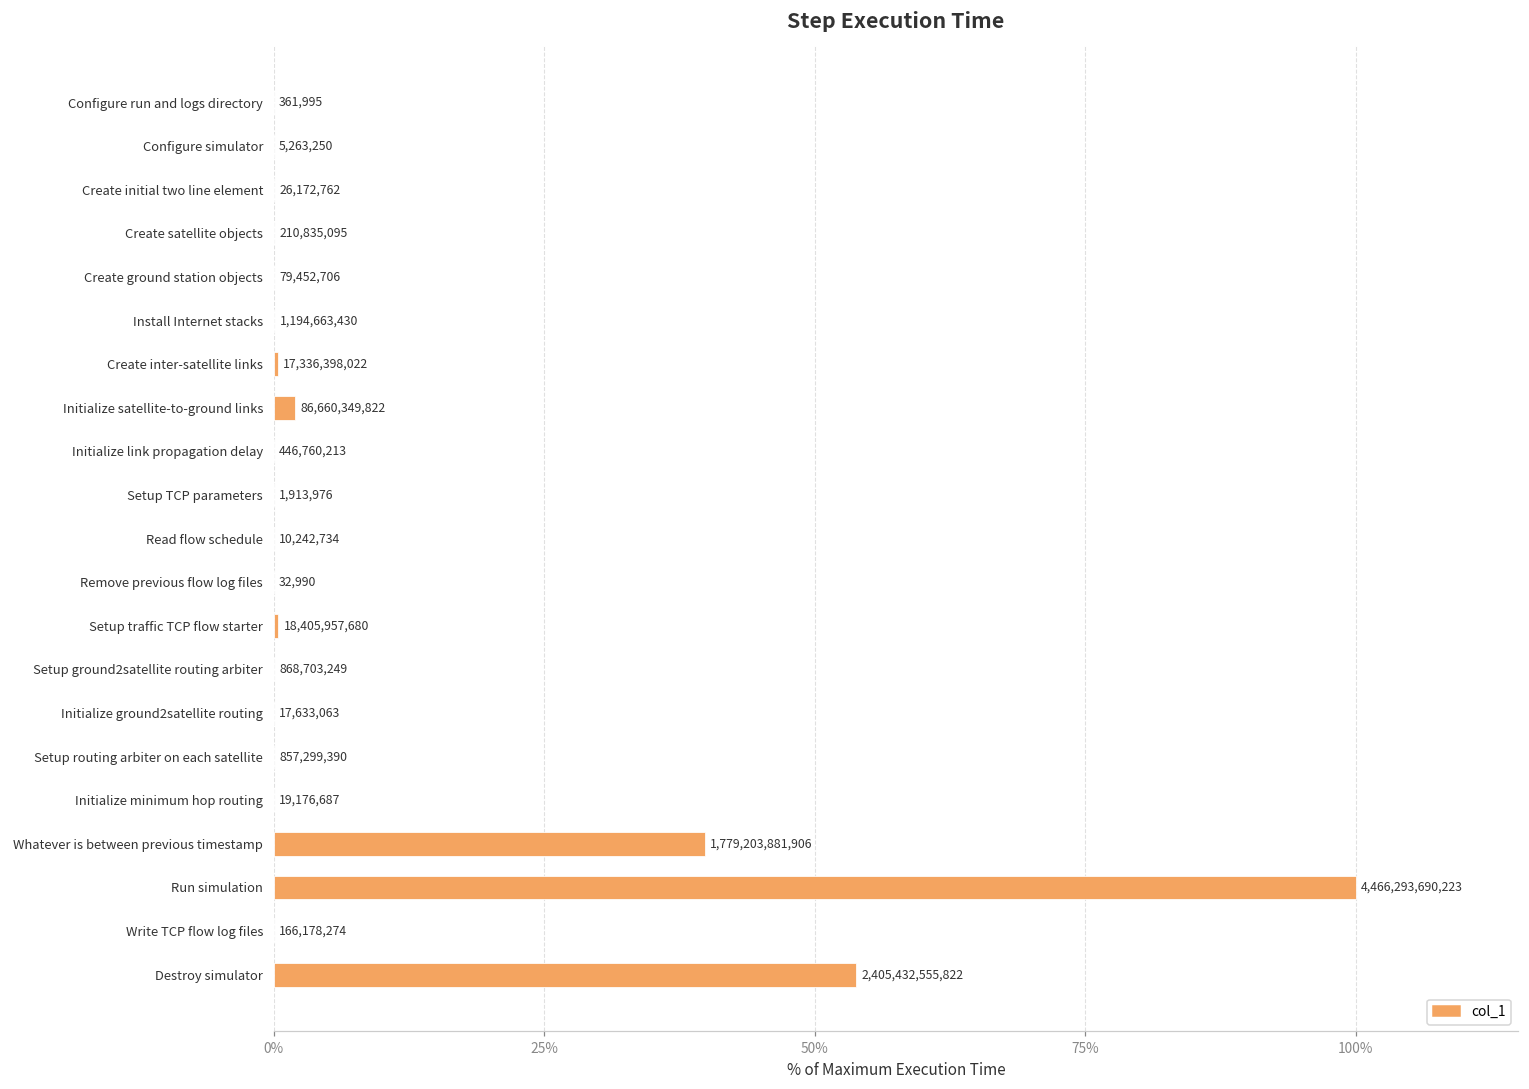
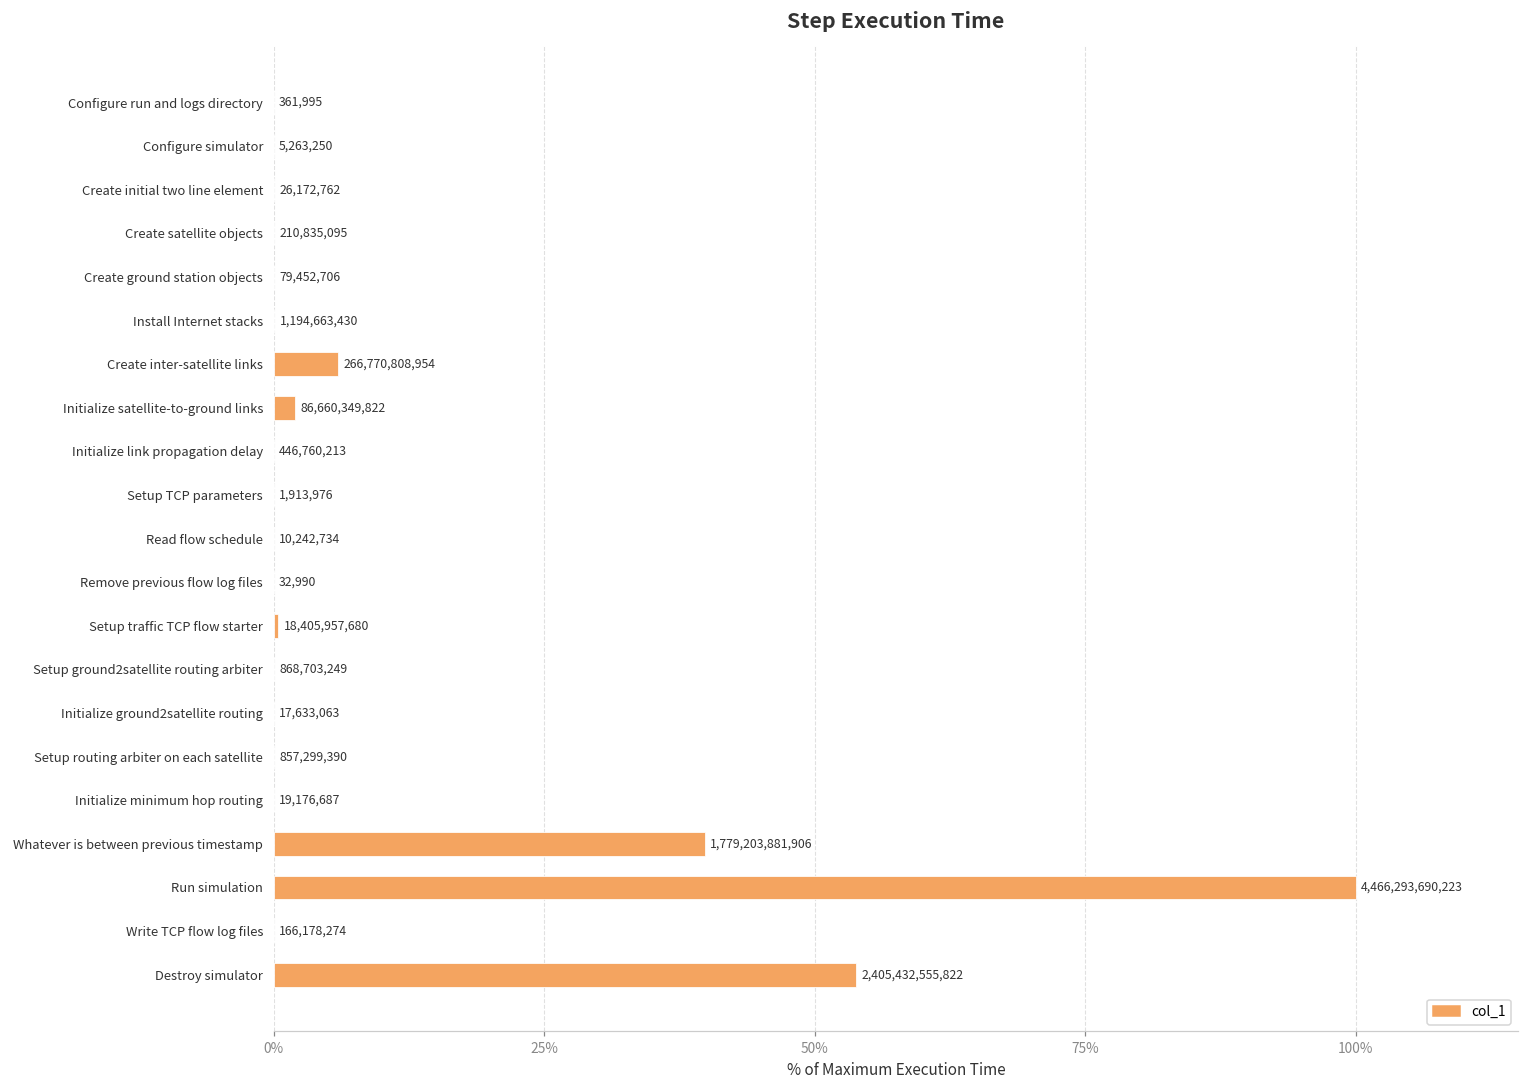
Create inter-satellite links: 17,336,398,022 -> 266,770,808,954
